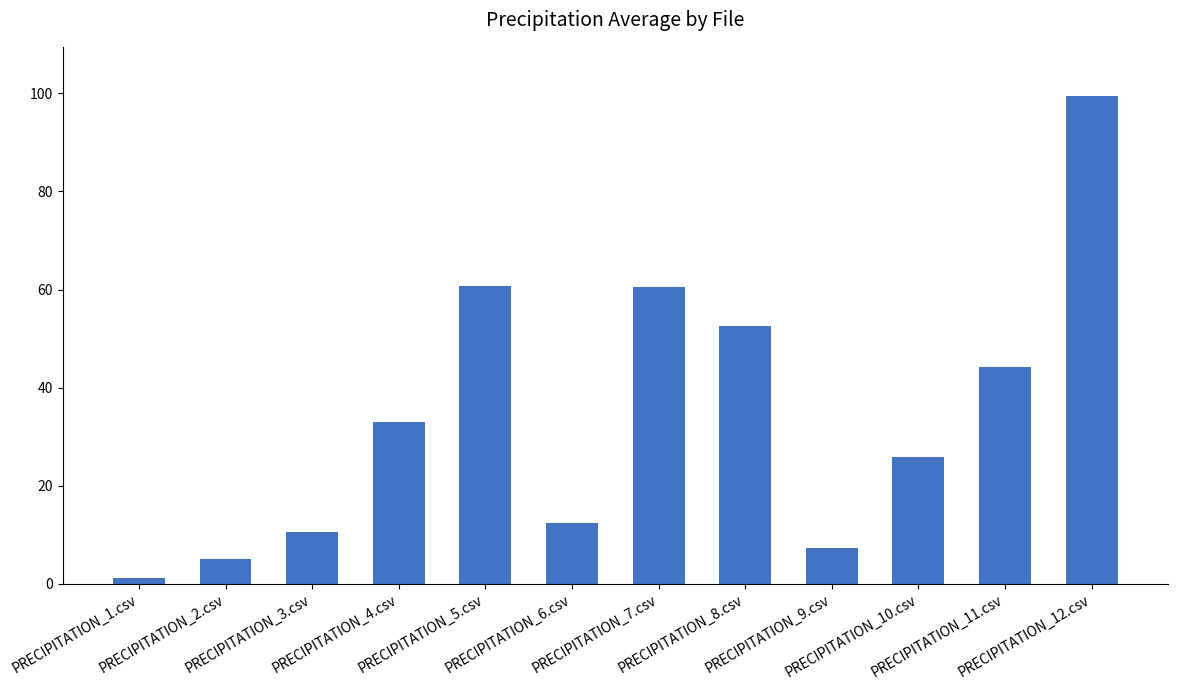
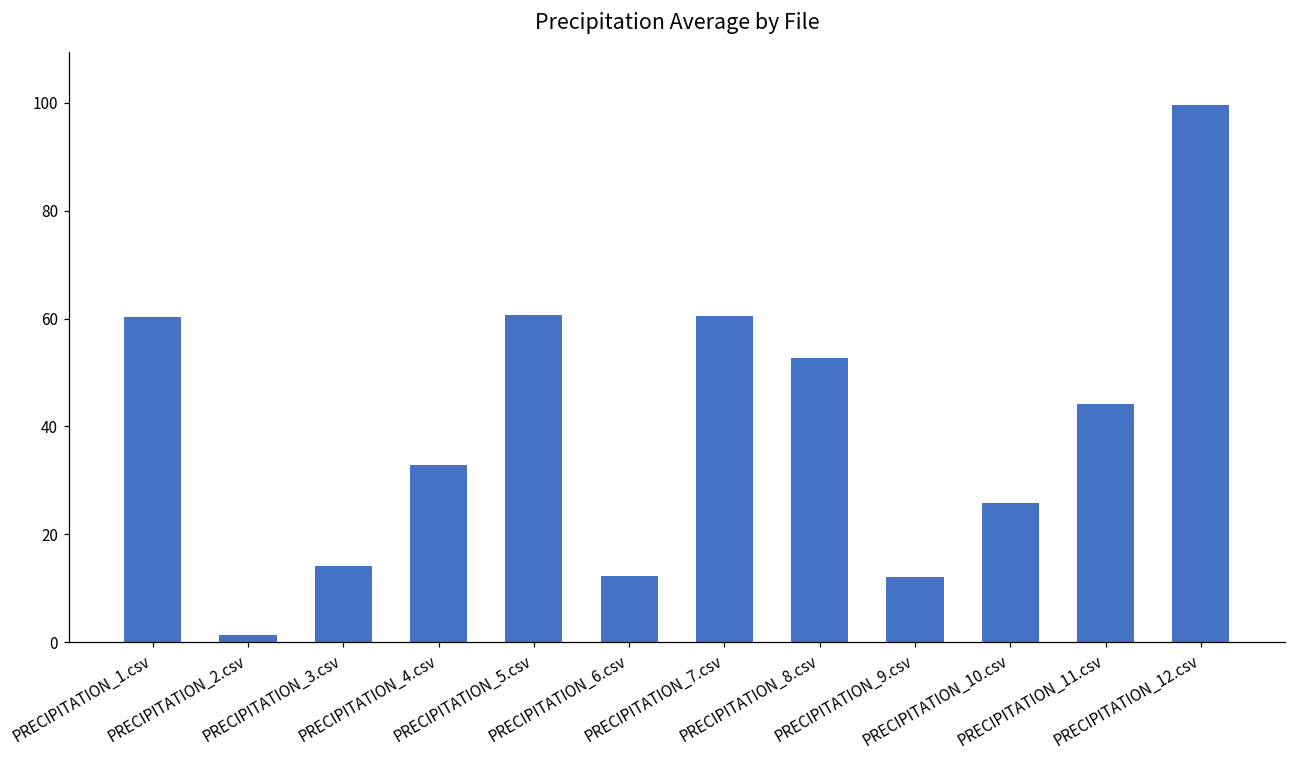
PRECIPITATION_1.csv: 1 -> 60
PRECIPITATION_2.csv: 5 -> 1
PRECIPITATION_3.csv: 11 -> 14
PRECIPITATION_9.csv: 7 -> 12
